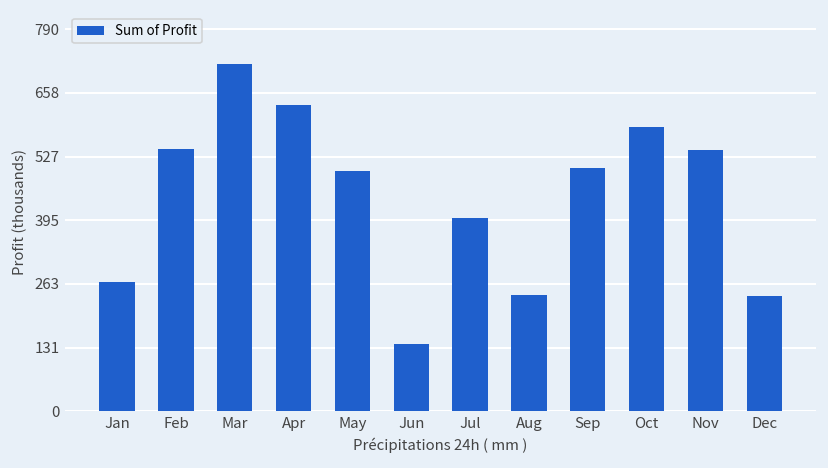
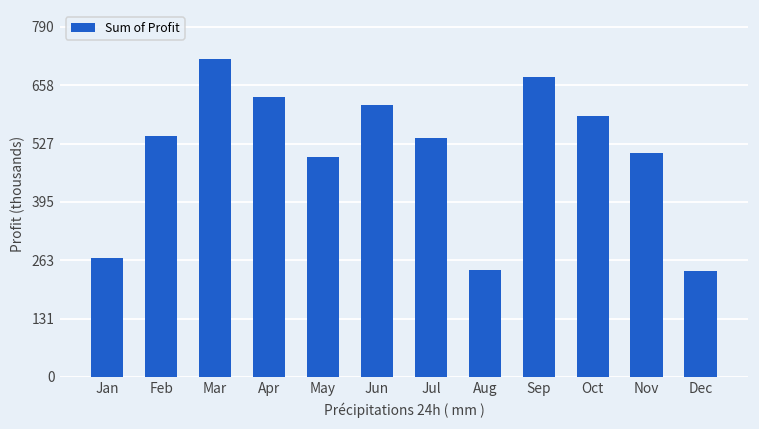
Jun: 140 -> 610
Jul: 400 -> 540
Sep: 500 -> 680
Nov: 540 -> 510
